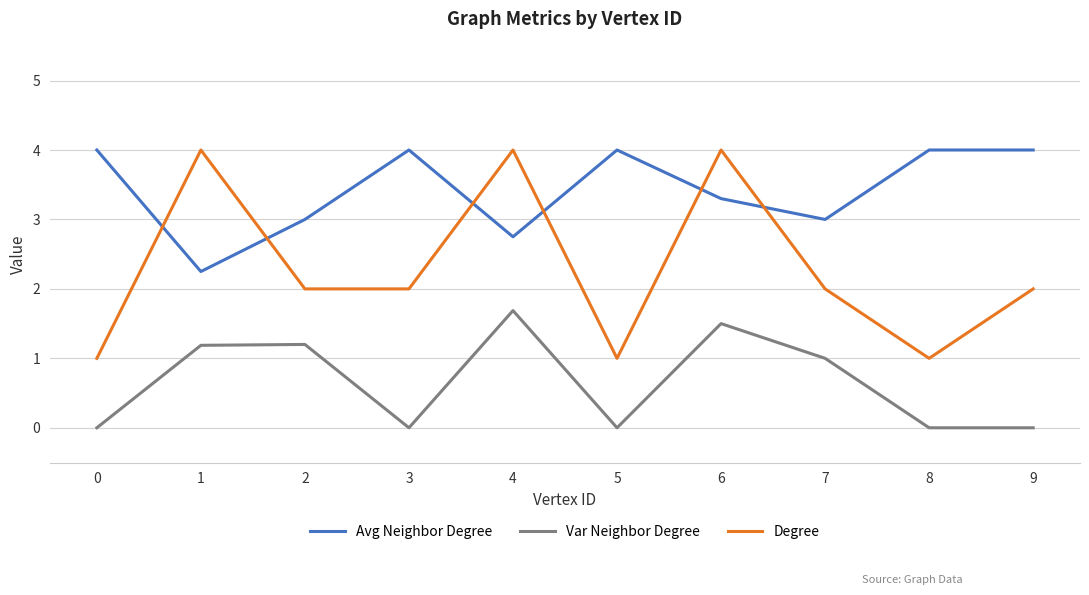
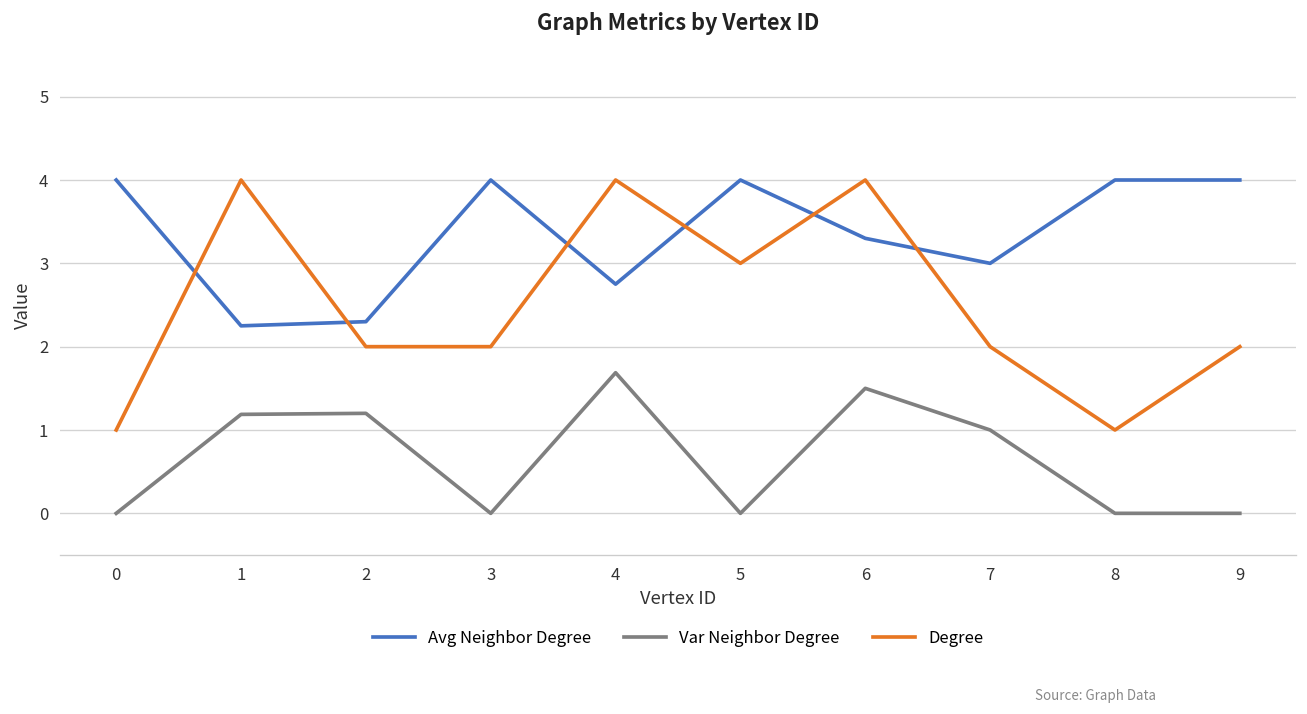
Avg Neighbor Degree, 2: 3.0 -> 2.3
Degree, 5: 1 -> 3
